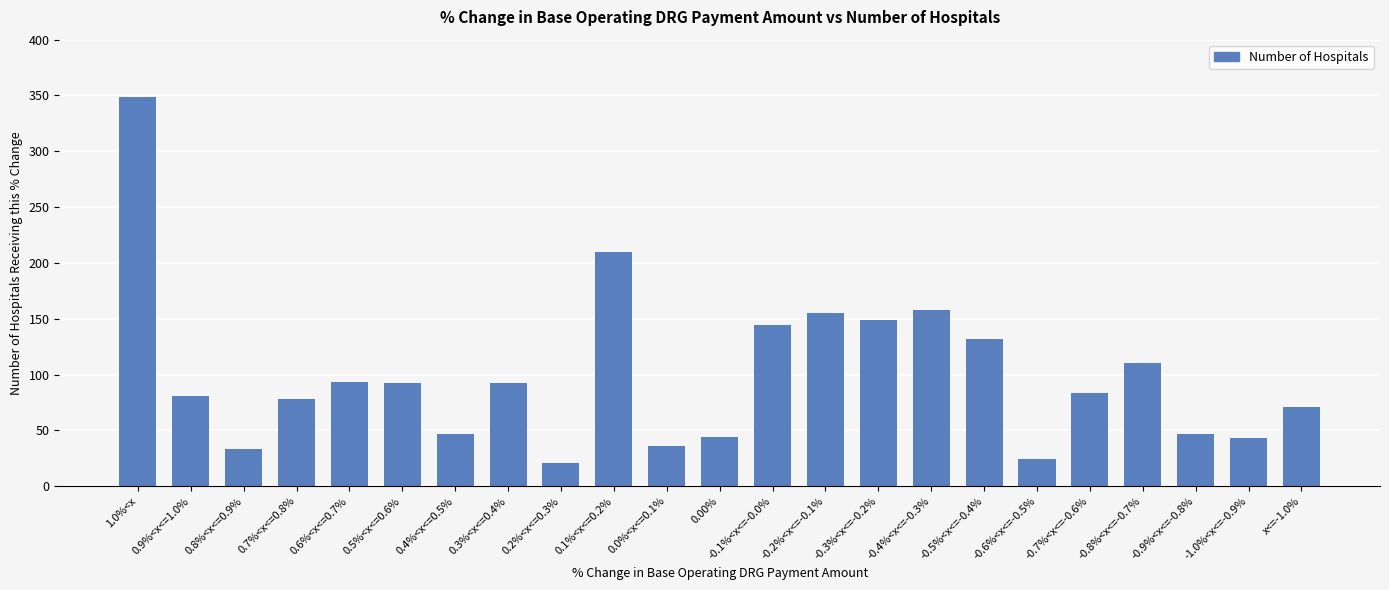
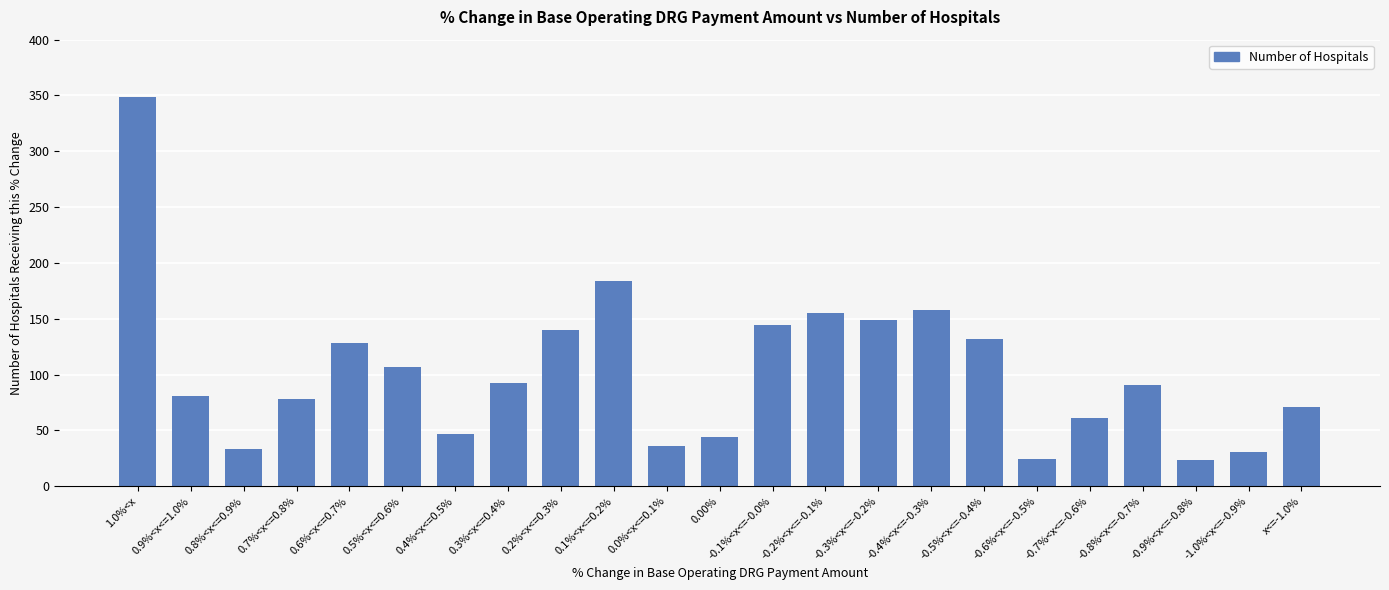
0.6%<x<=0.7%: 93 -> 128
0.5%<x<=0.6%: 92 -> 107
0.2%<x<=0.3%: 21 -> 140
0.1%<x<=0.2%: 210 -> 184
-0.7%<x<=-0.6%: 83 -> 61
-0.8%<x<=-0.7%: 110 -> 91
-0.9%<x<=-0.8%: 47 -> 23
-1.0%<x<=-0.9%: 43 -> 31
